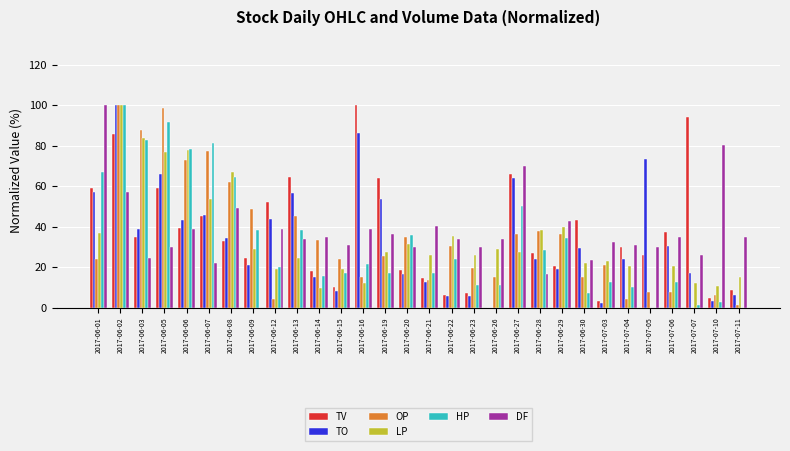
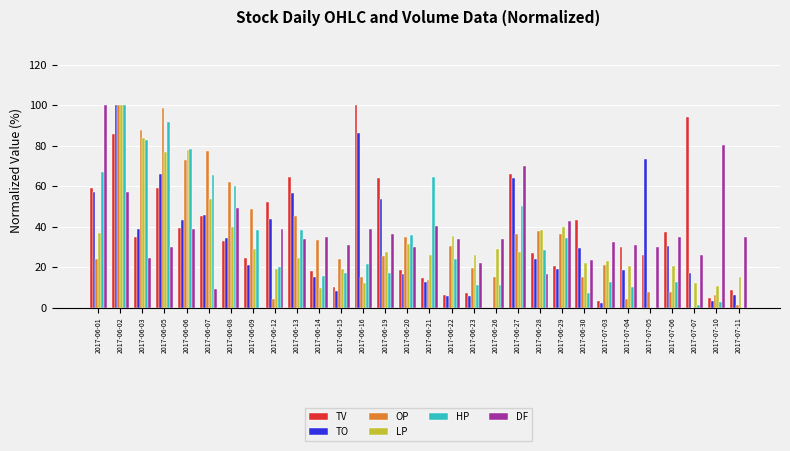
HP, 2017-06-07: 81 -> 66
DF, 2017-06-07: 22 -> 9
LP, 2017-06-08: 67 -> 40
HP, 2017-06-08: 64 -> 60
HP, 2017-06-21: 17 -> 64
DF, 2017-06-23: 30 -> 22
TO, 2017-07-04: 24 -> 18
